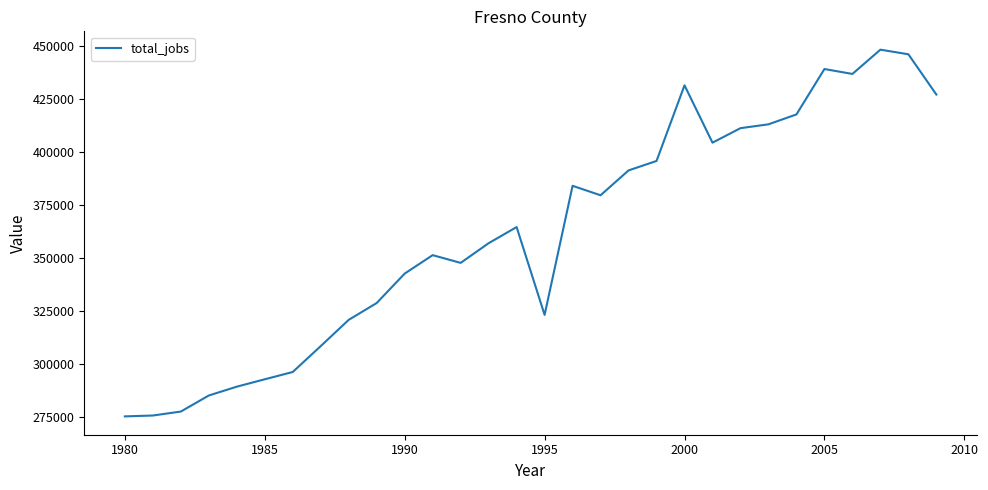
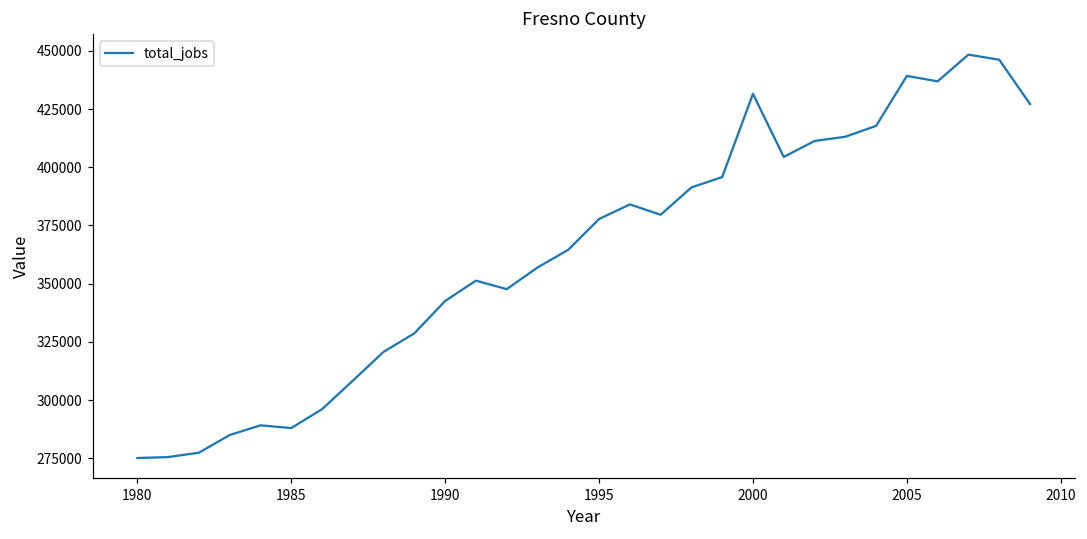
1985: 293000 -> 288000
1995: 323000 -> 378000
